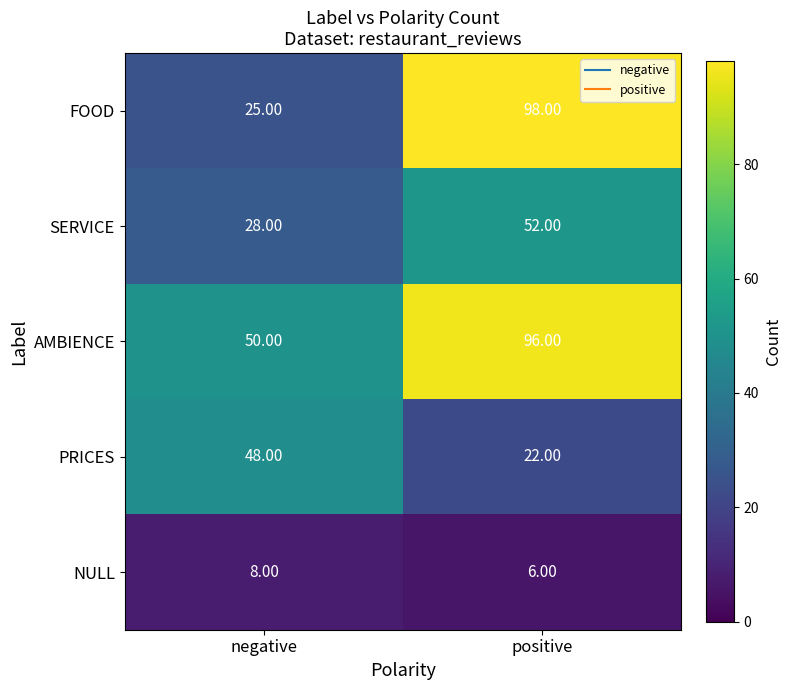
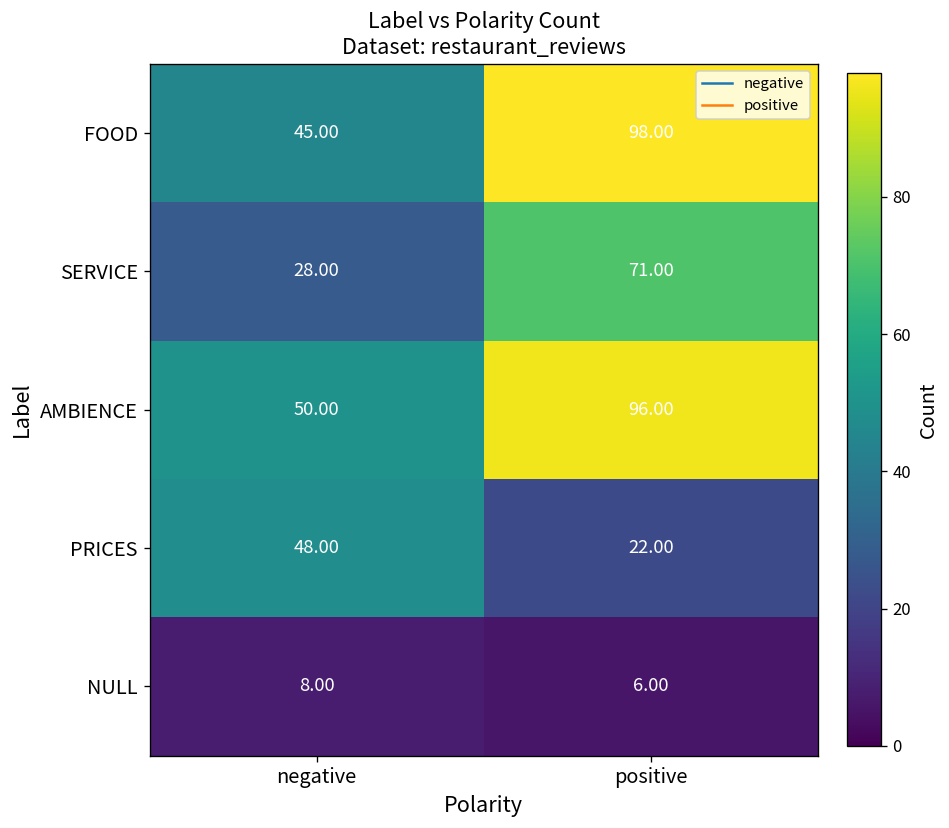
FOOD, negative: 25.00 -> 45.00
SERVICE, positive: 52.00 -> 71.00
